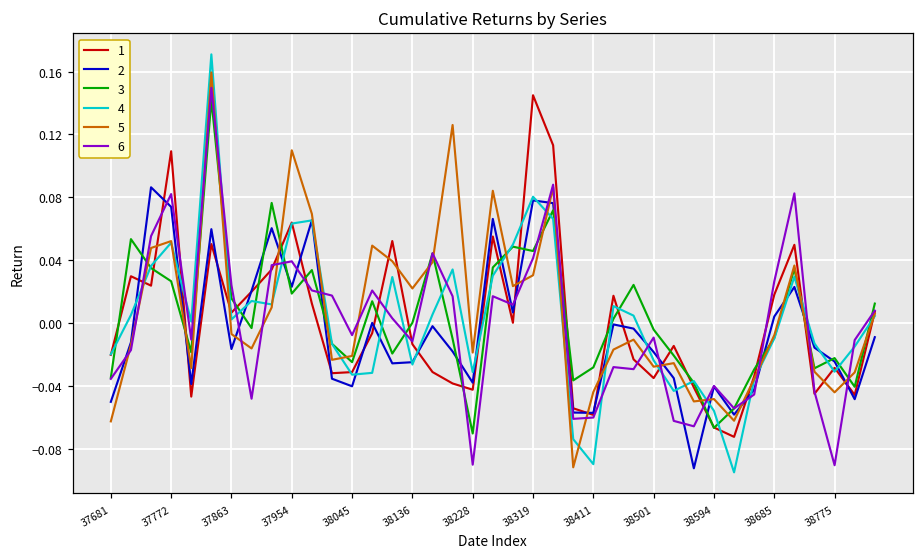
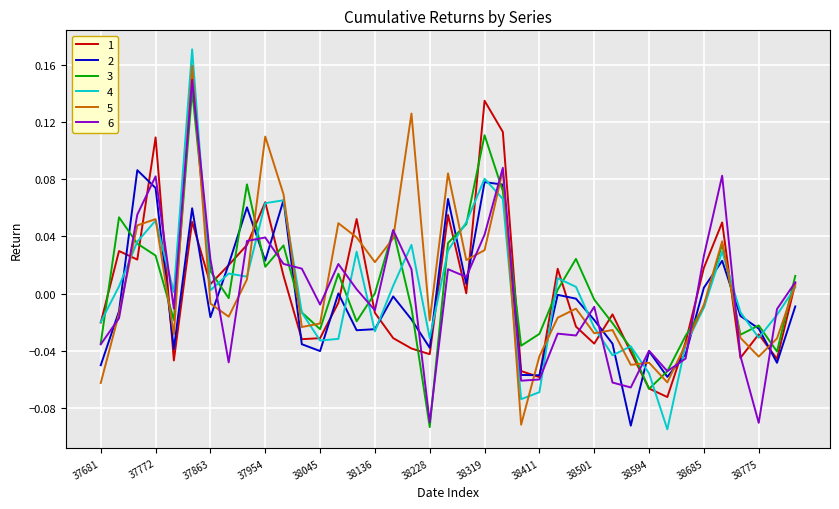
3, 38228: -0.070 -> -0.094
1, 38319: 0.145 -> 0.135
3, 38319: 0.046 -> 0.111
4, 38411: -0.090 -> -0.069
